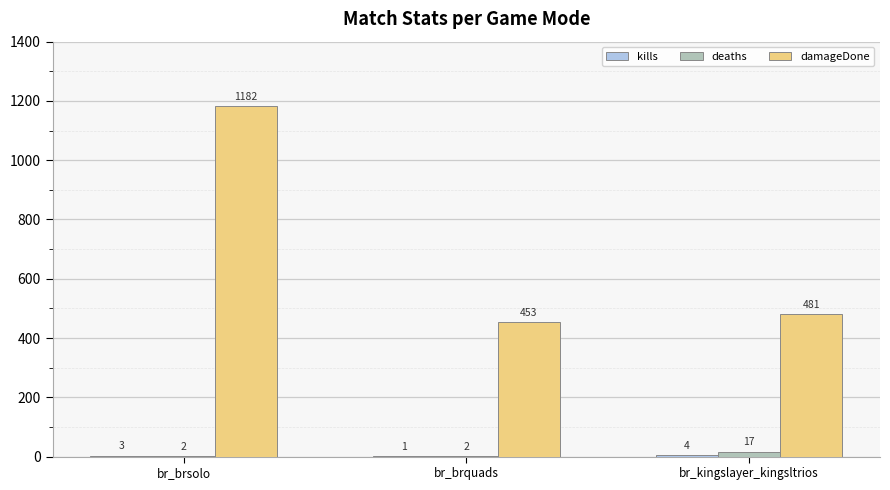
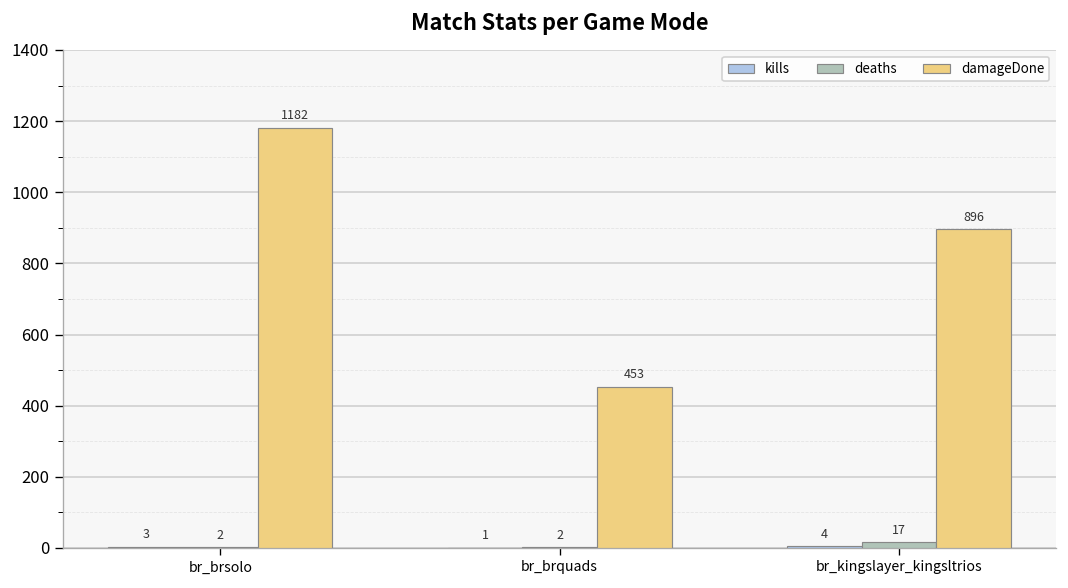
damageDone, br_kingslayer_kingsltrios: 481 -> 896
